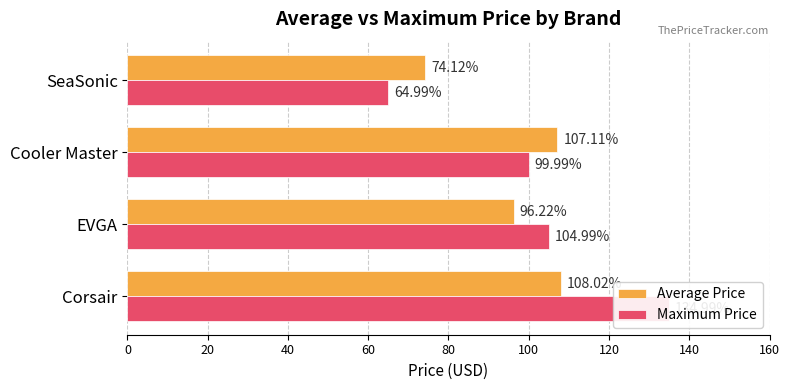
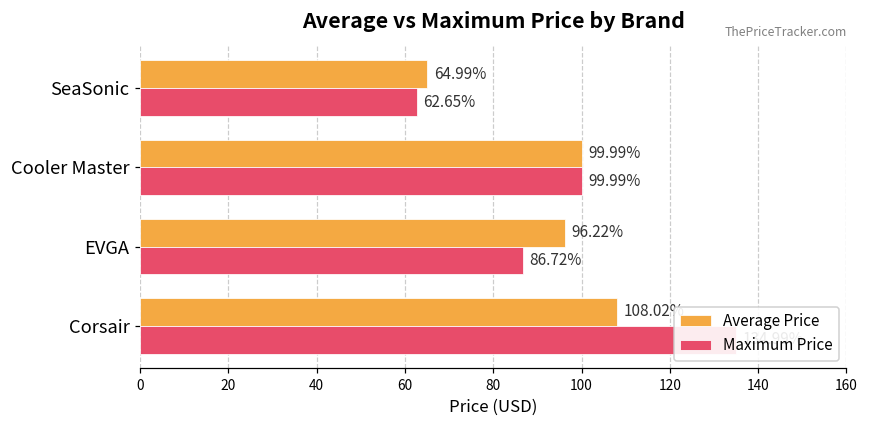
Average Price, SeaSonic: 74.12% -> 64.99%
Maximum Price, SeaSonic: 64.99% -> 62.65%
Average Price, Cooler Master: 107.11% -> 99.99%
Maximum Price, EVGA: 104.99% -> 86.72%
